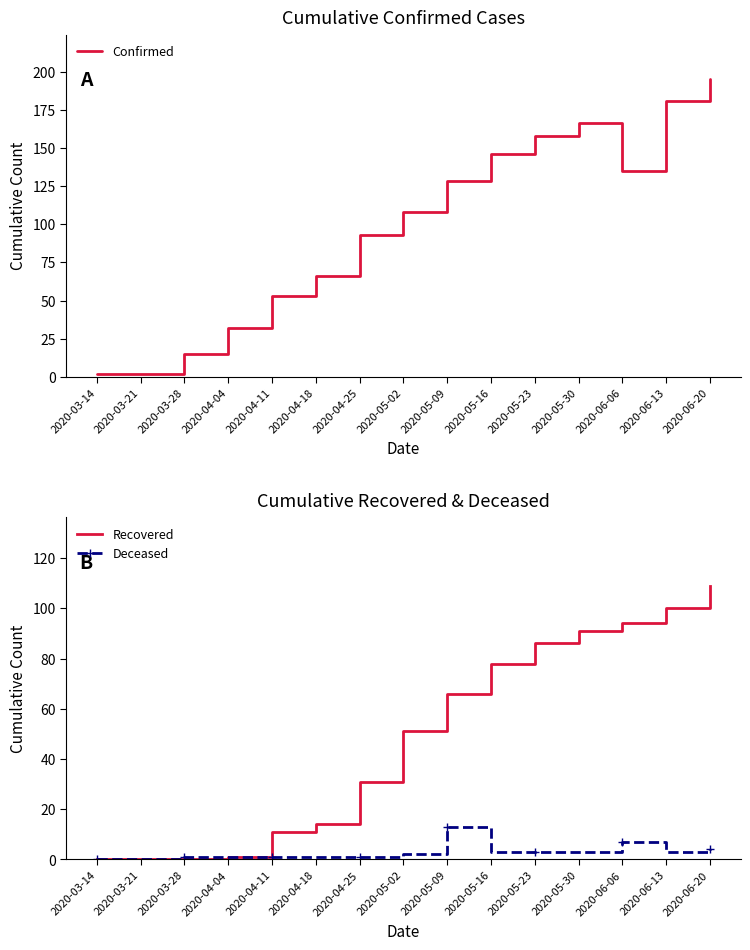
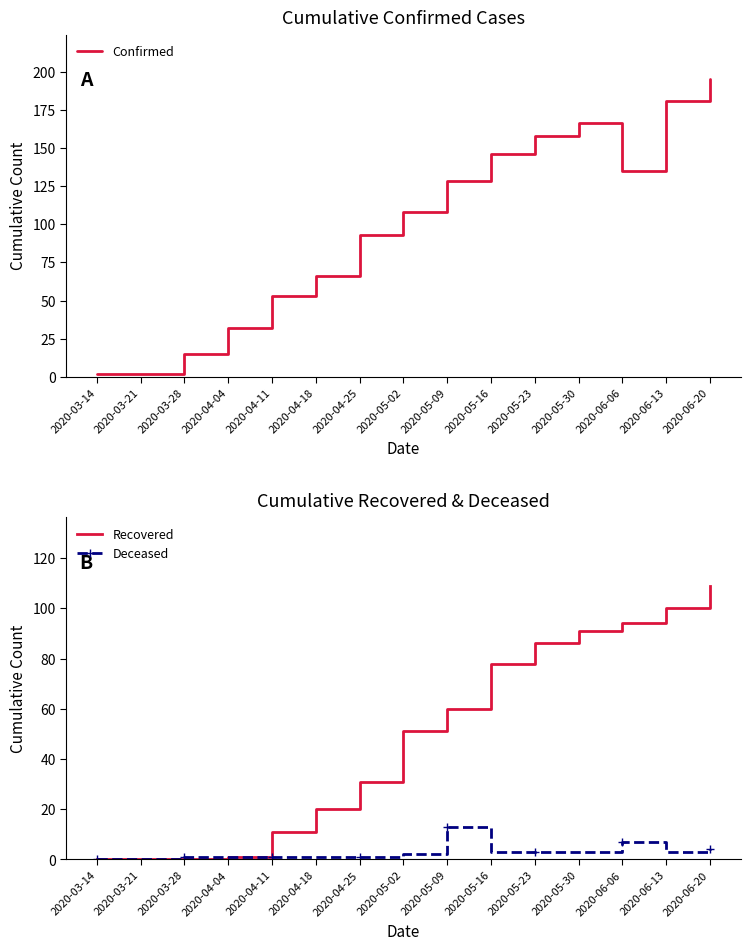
Cumulative Recovered & Deceased, Recovered, 2020-04-18: 14 -> 20
Cumulative Recovered & Deceased, Recovered, 2020-05-09: 66 -> 60
